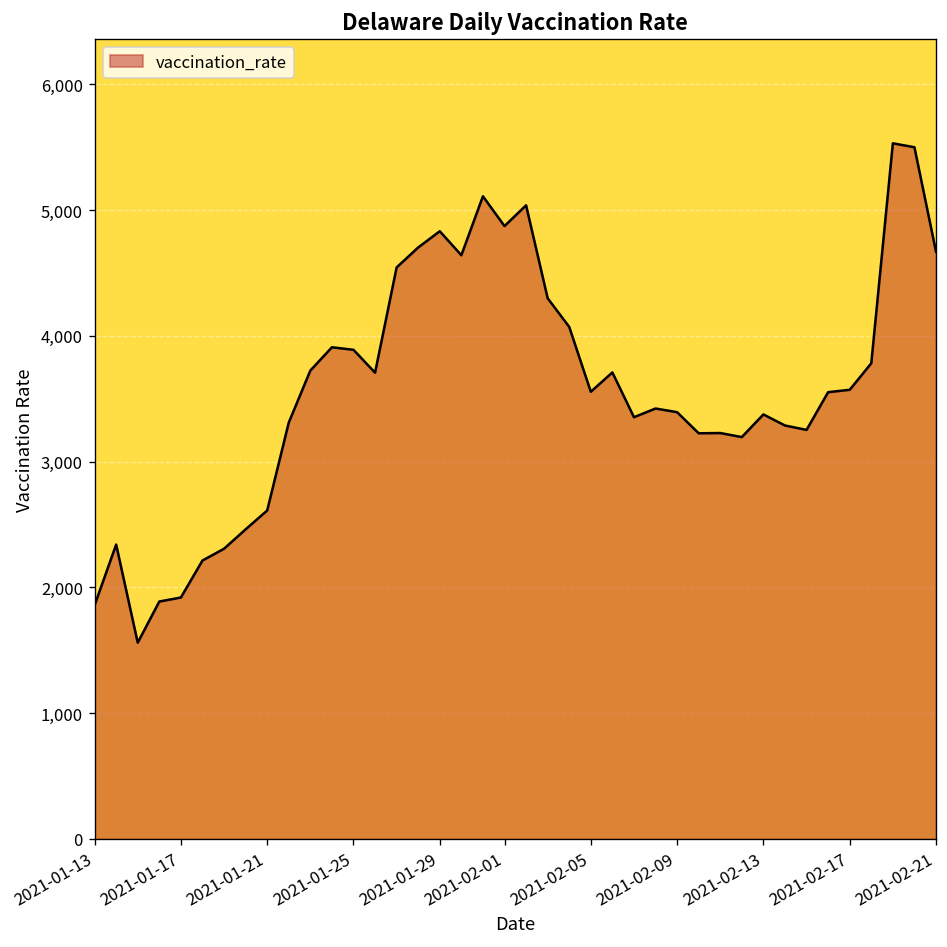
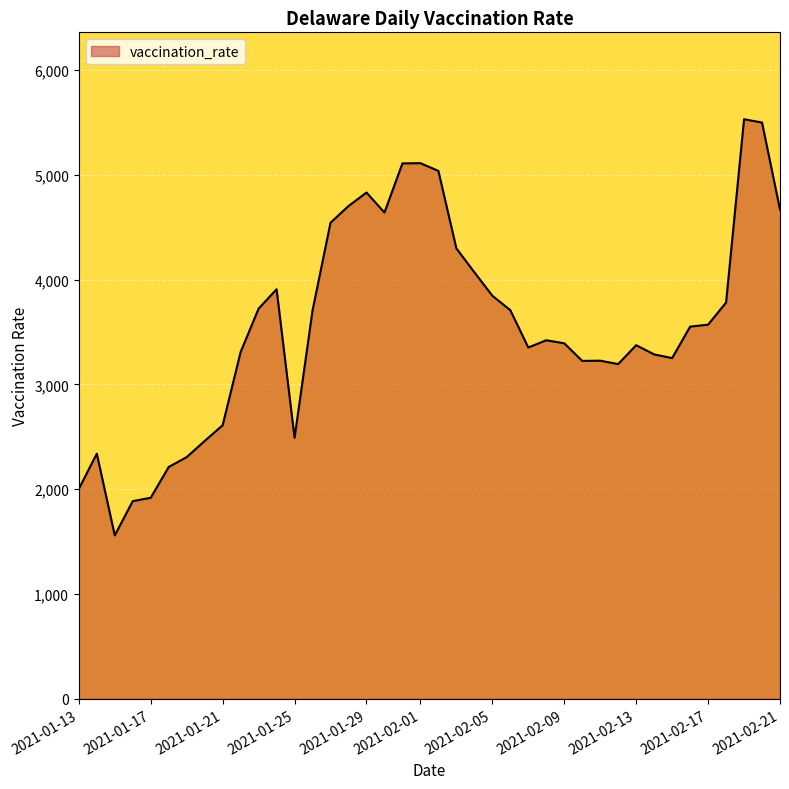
2021-01-13: 1,860 -> 2,000
2021-01-25: 3,890 -> 2,490
2021-02-01: 4,870 -> 5,110
2021-02-05: 3,560 -> 3,850
